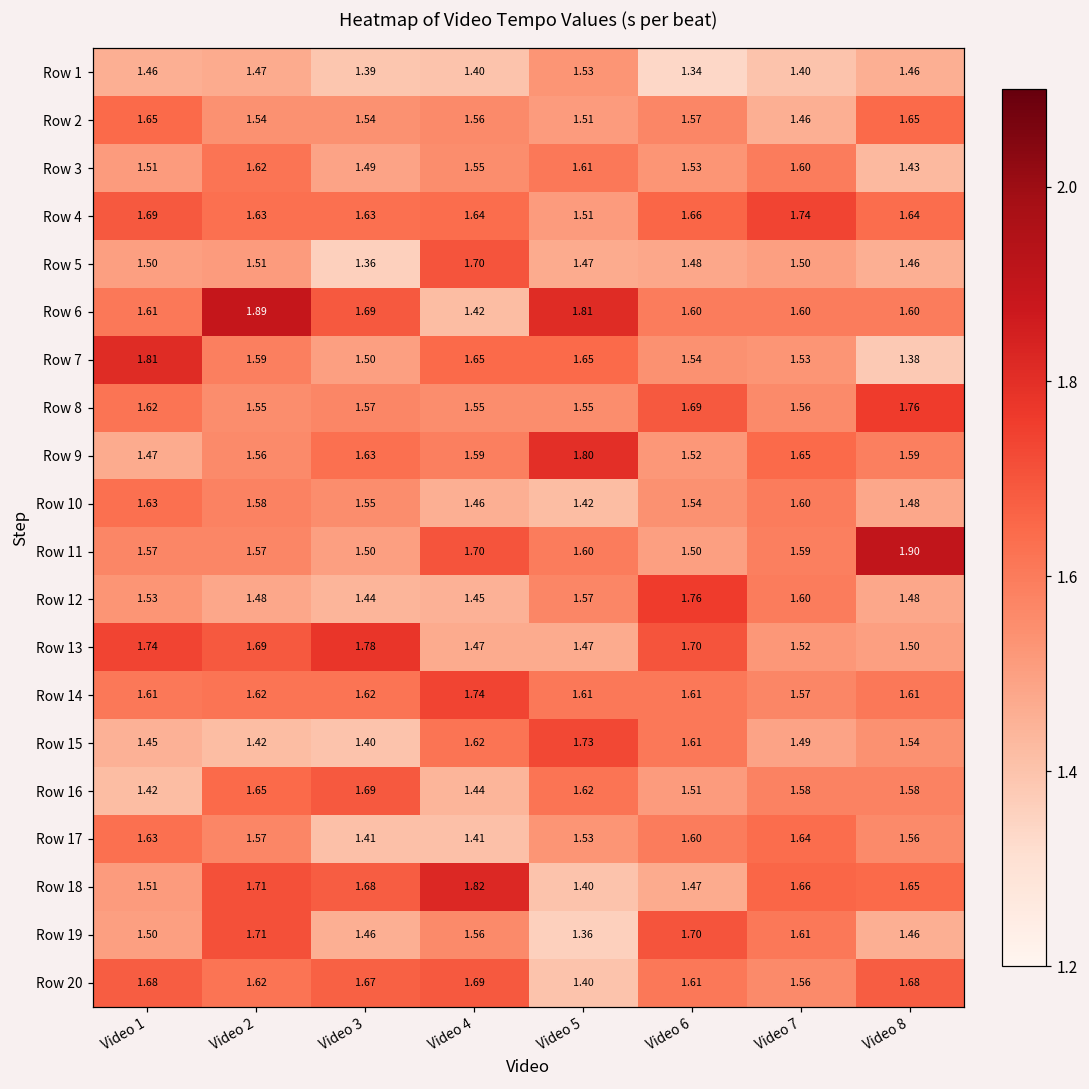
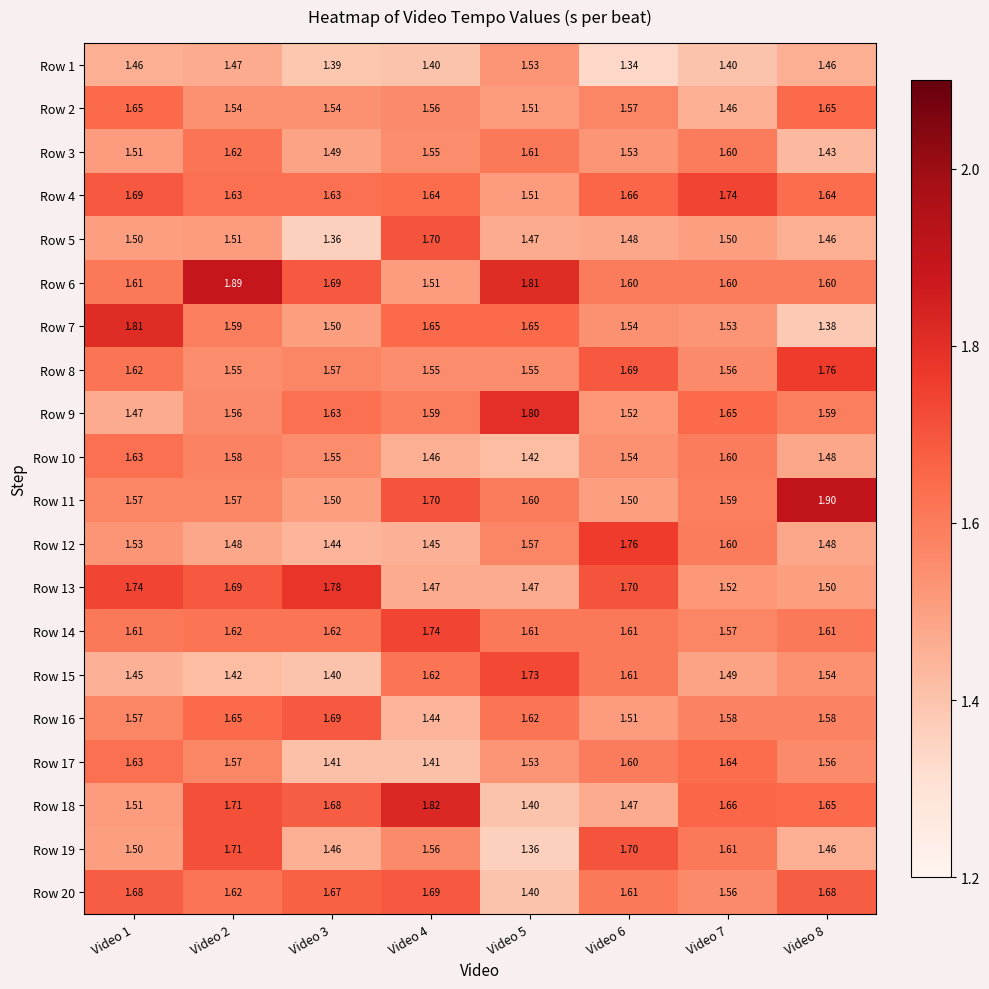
Row 6, Video 4: 1.42 -> 1.51
Row 16, Video 1: 1.42 -> 1.57
